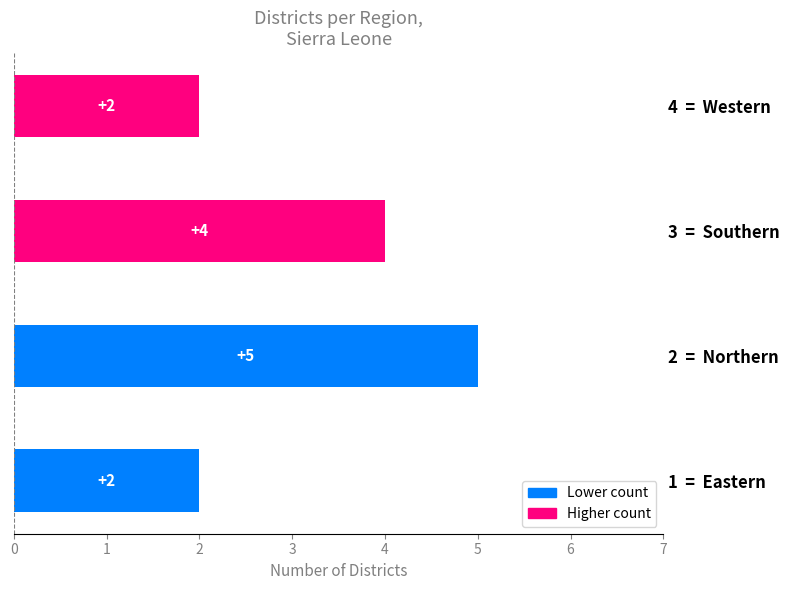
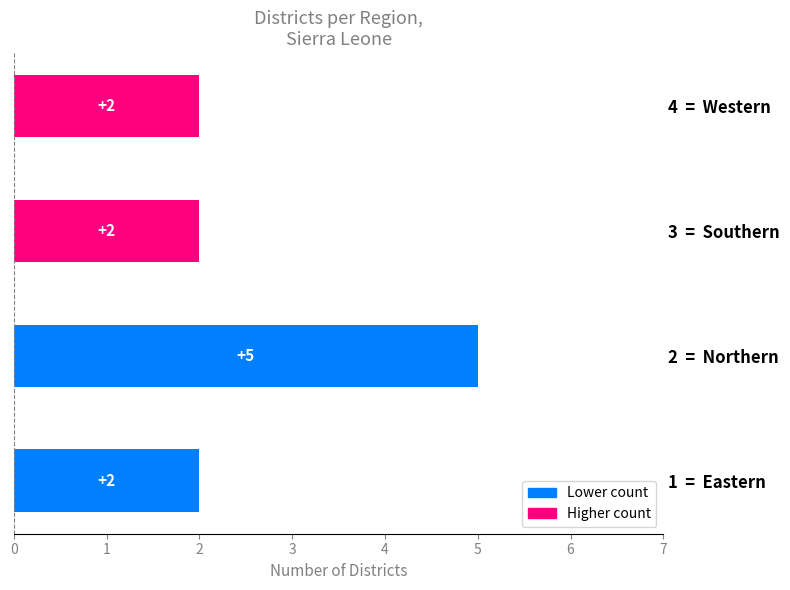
3 = Southern: +4 -> +2
